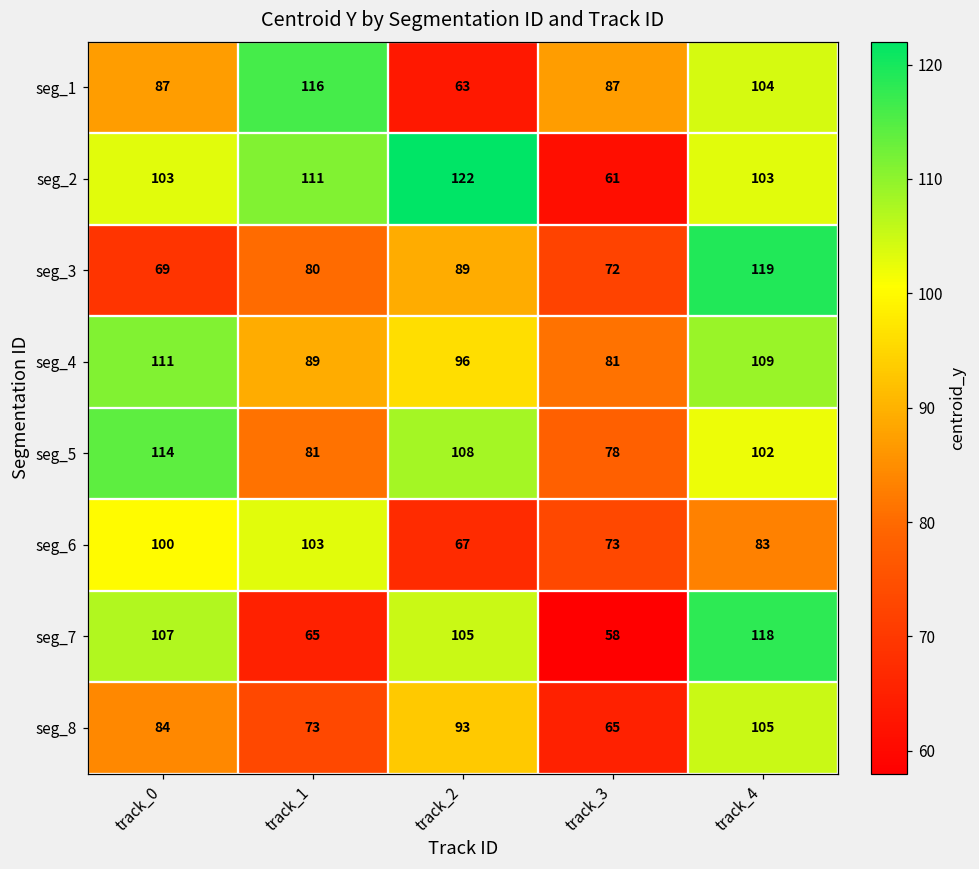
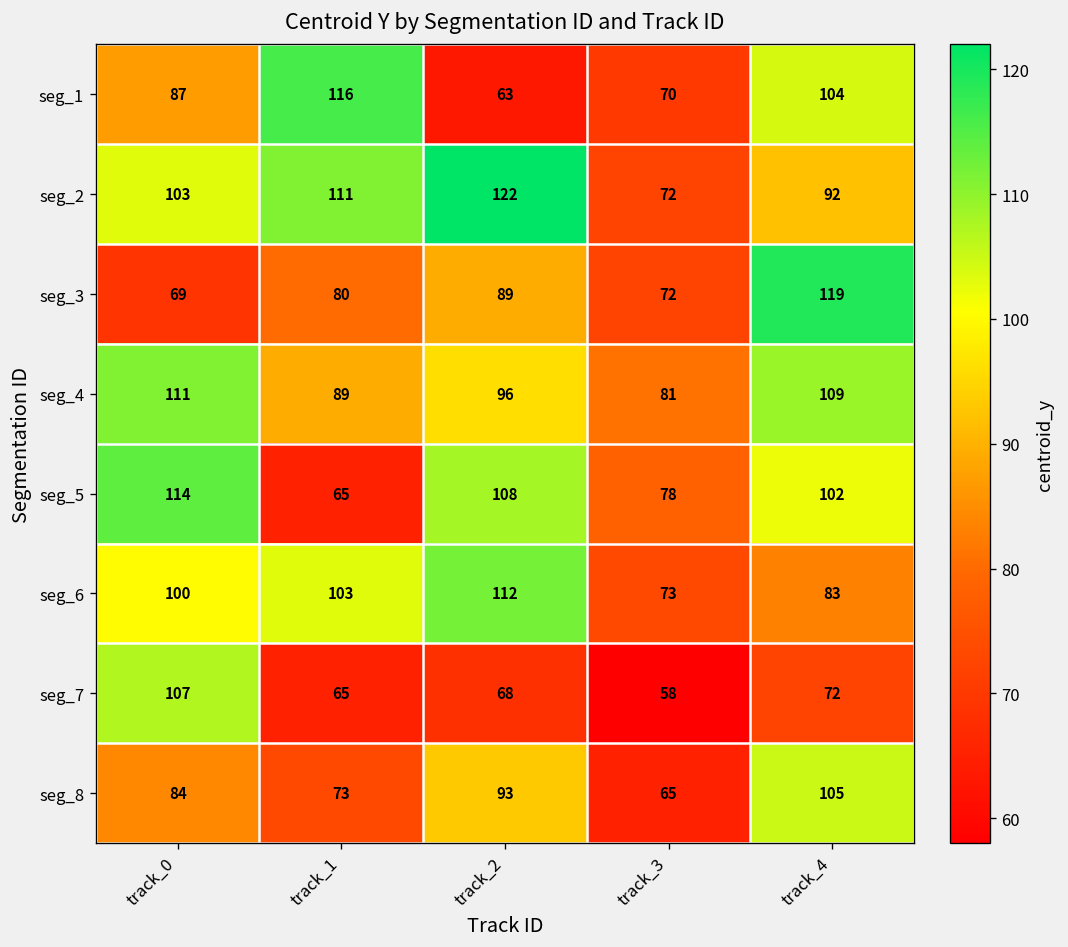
seg_1, track_3: 87 -> 70
seg_2, track_3: 61 -> 72
seg_2, track_4: 103 -> 92
seg_5, track_1: 81 -> 65
seg_6, track_2: 67 -> 112
seg_7, track_2: 105 -> 68
seg_7, track_4: 118 -> 72
